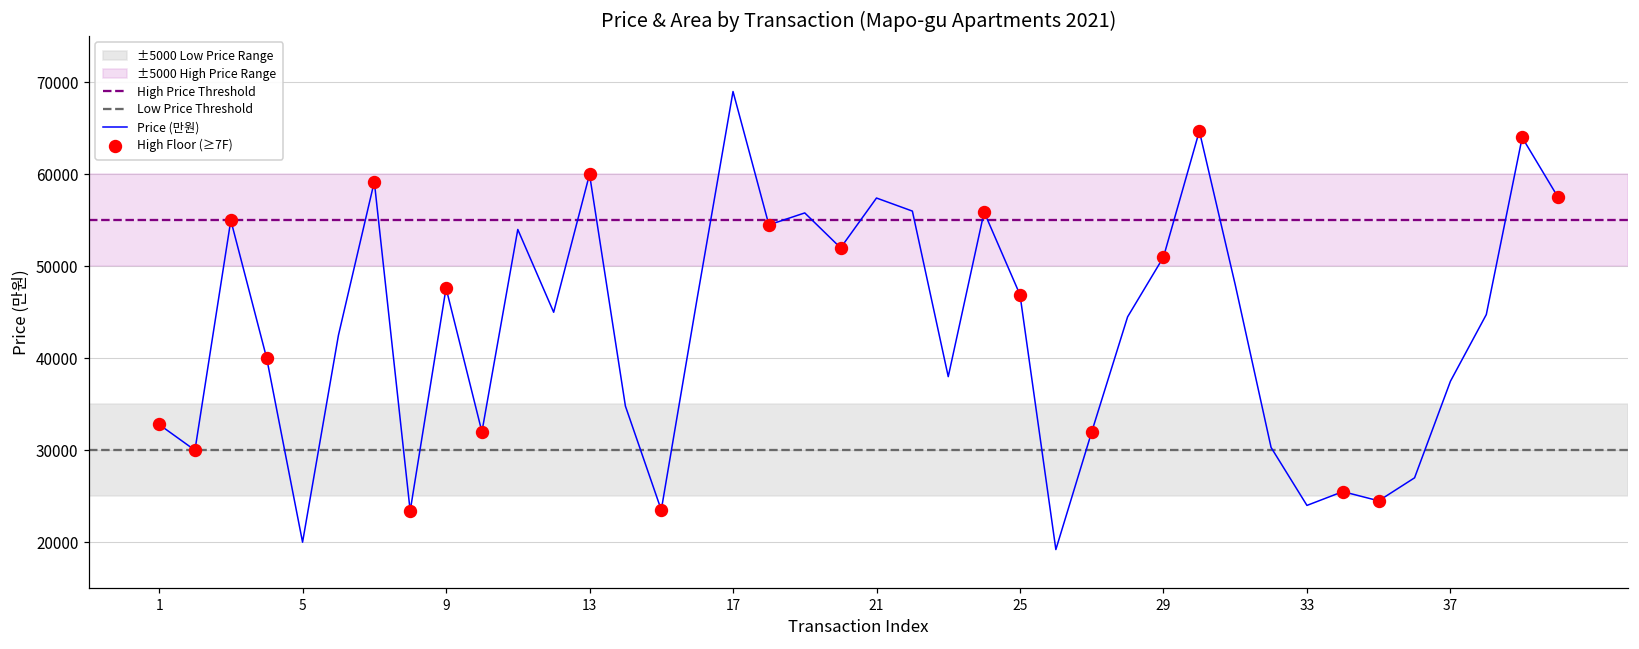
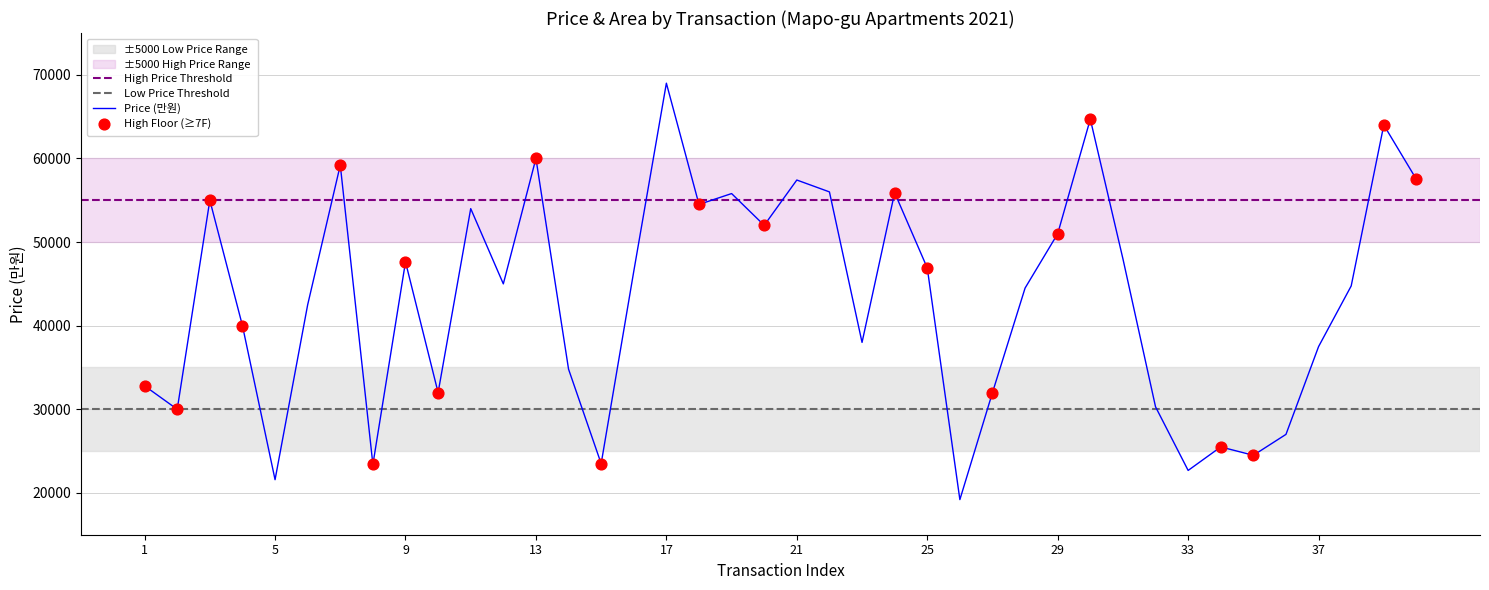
Price (만원), 5: 20000 -> 22000
Price (만원), 33: 24000 -> 23000
